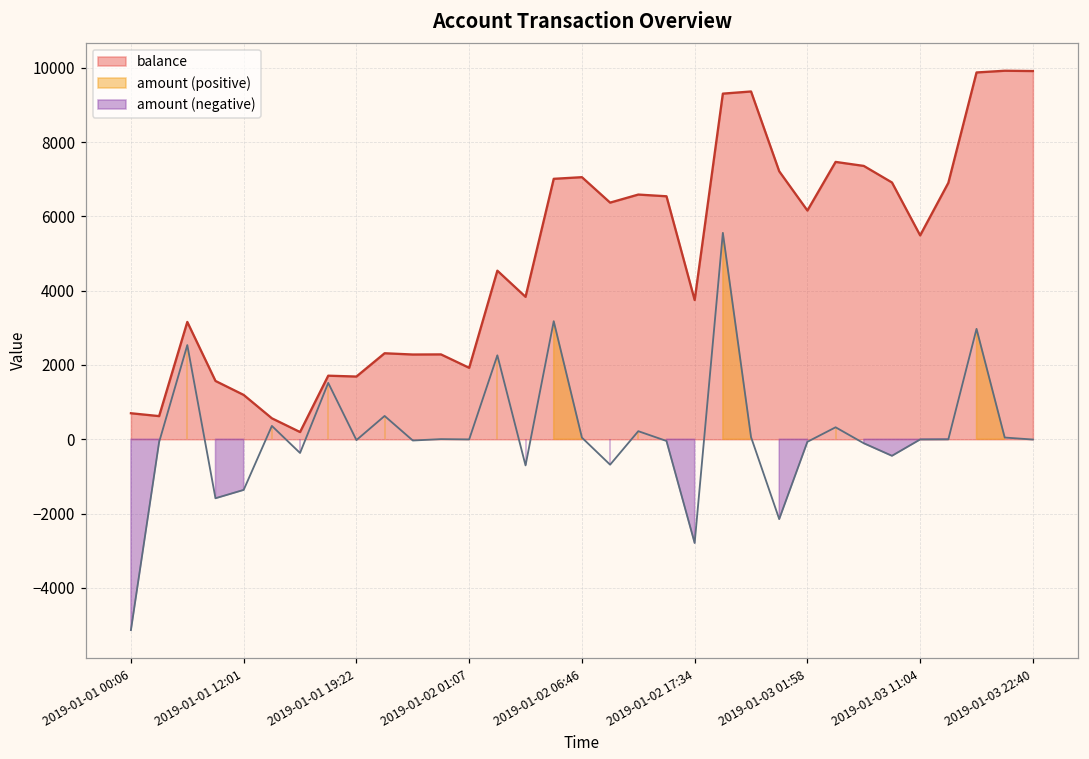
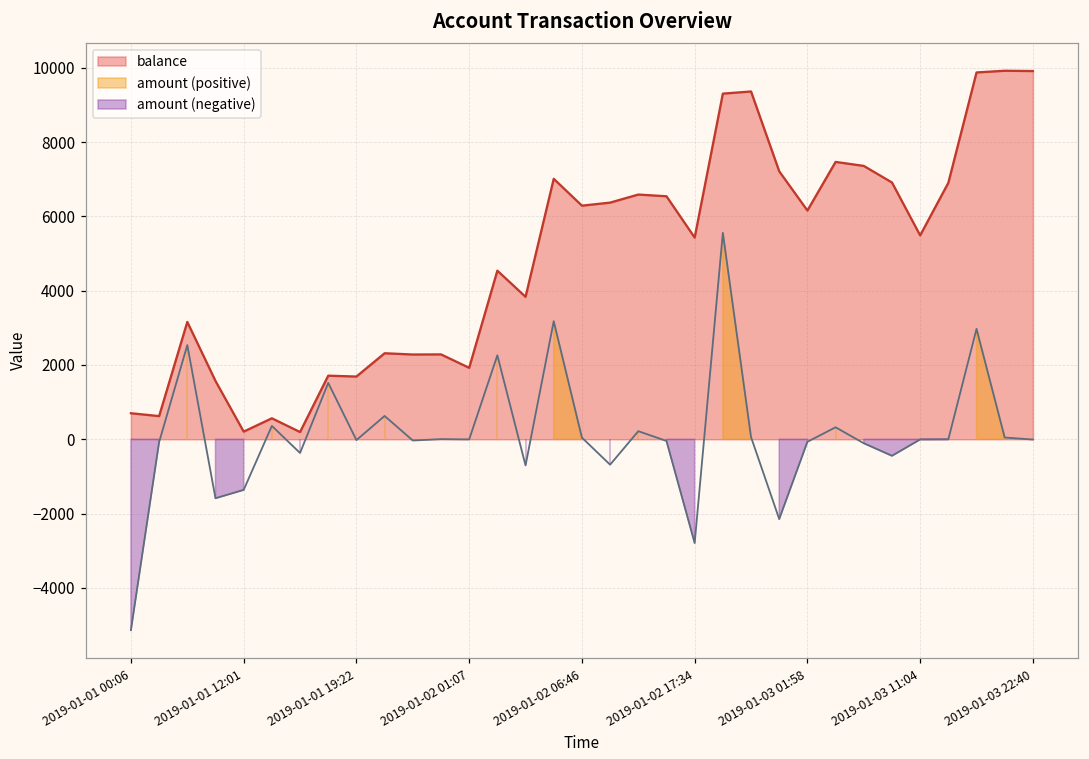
balance, 2019-01-01 12:01: 1200 -> 200
balance, 2019-01-02 06:46: 7100 -> 6300
balance, 2019-01-02 17:34: 3700 -> 5400
